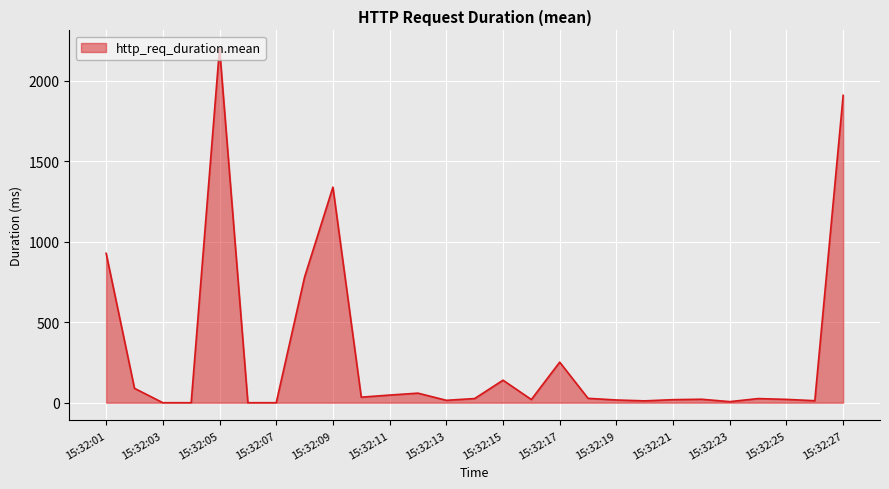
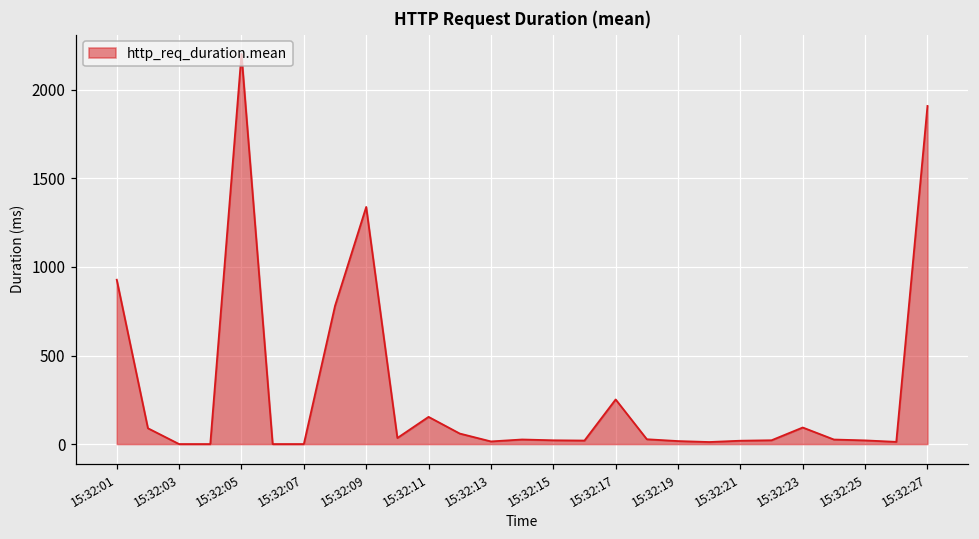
15:32:11: 50 -> 150
15:32:15: 140 -> 20
15:32:23: 10 -> 90
